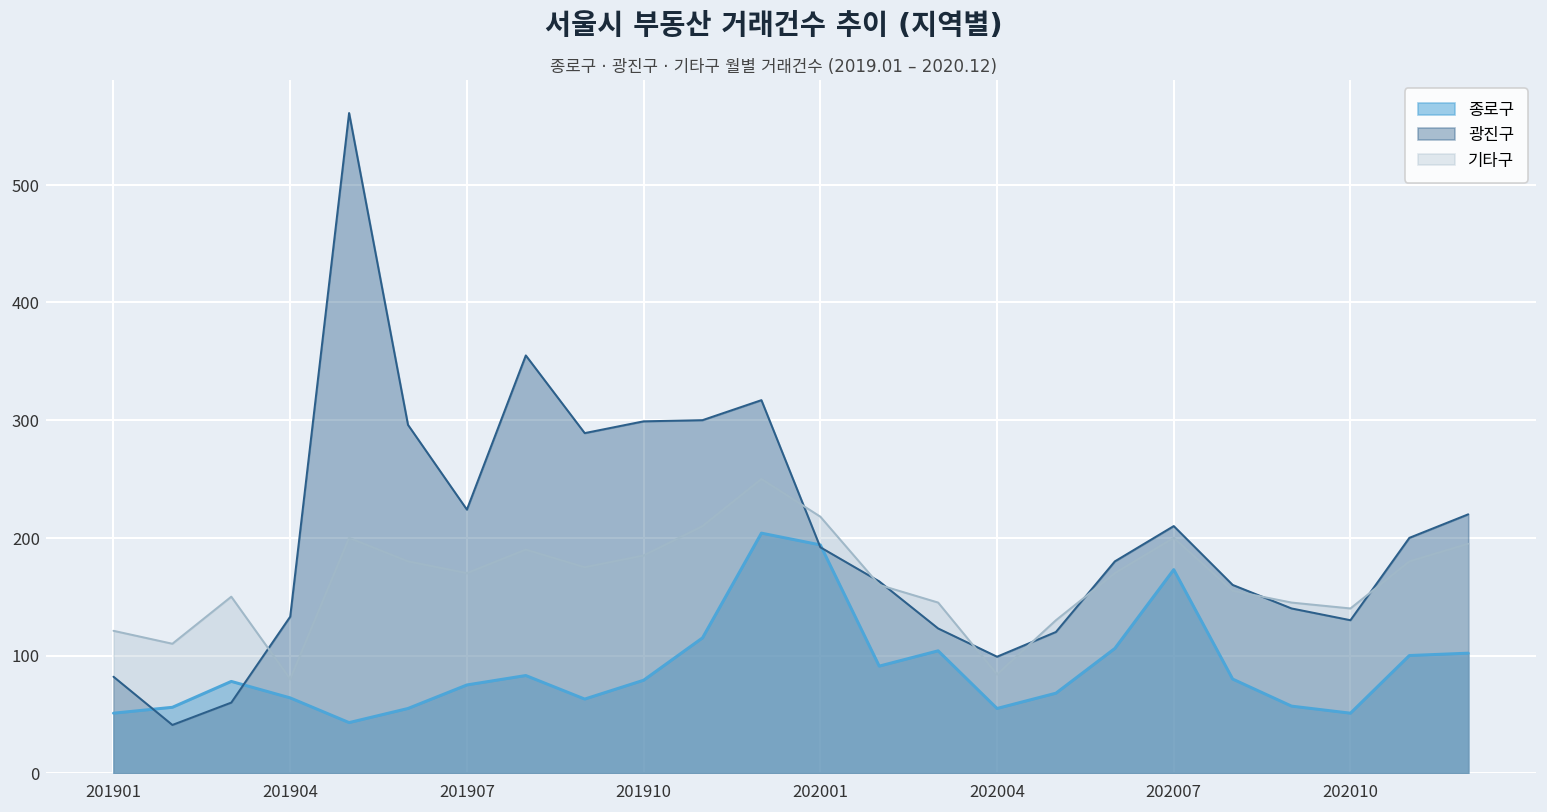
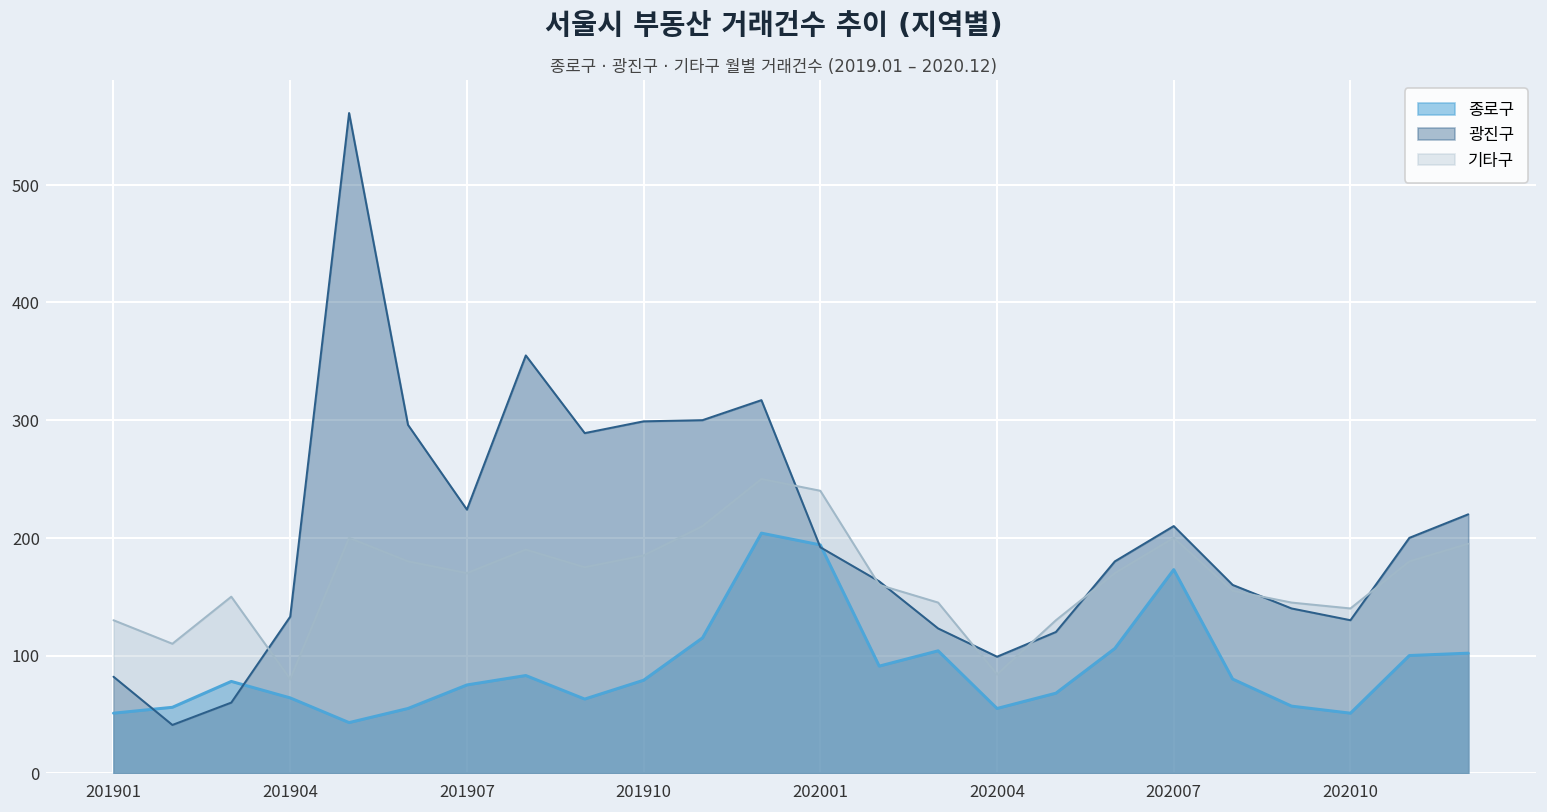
기타구, 201901: 120 -> 130
기타구, 202001: 220 -> 240
